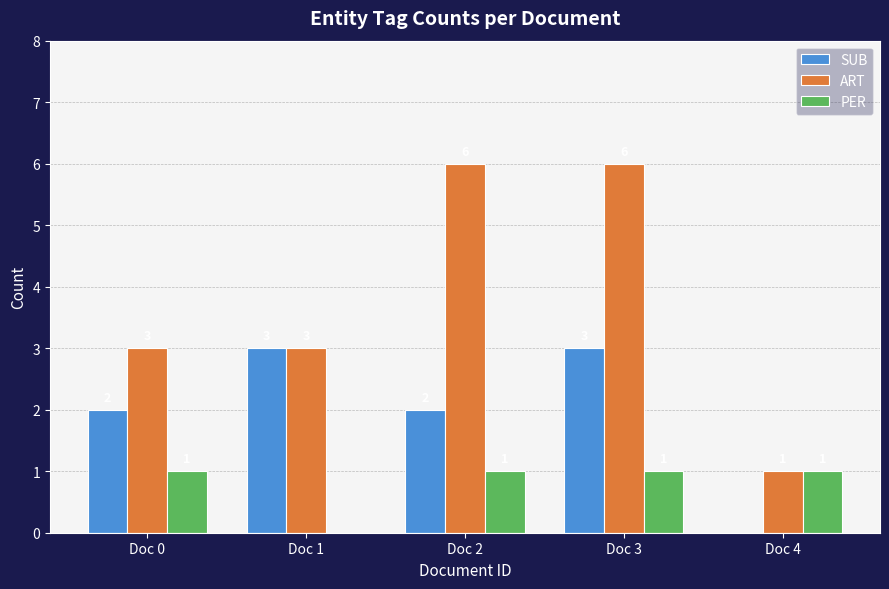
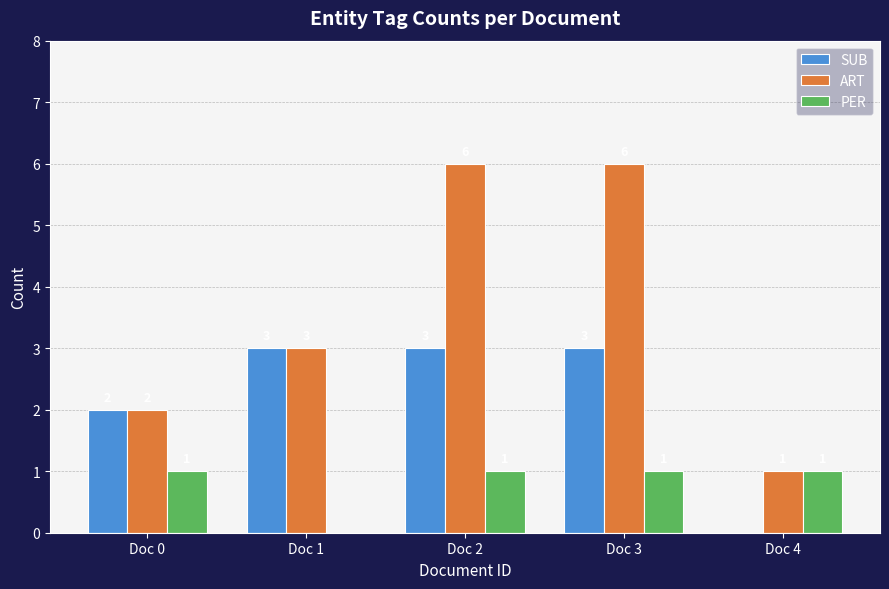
ART, Doc 0: 3 -> 2
SUB, Doc 2: 2 -> 3
